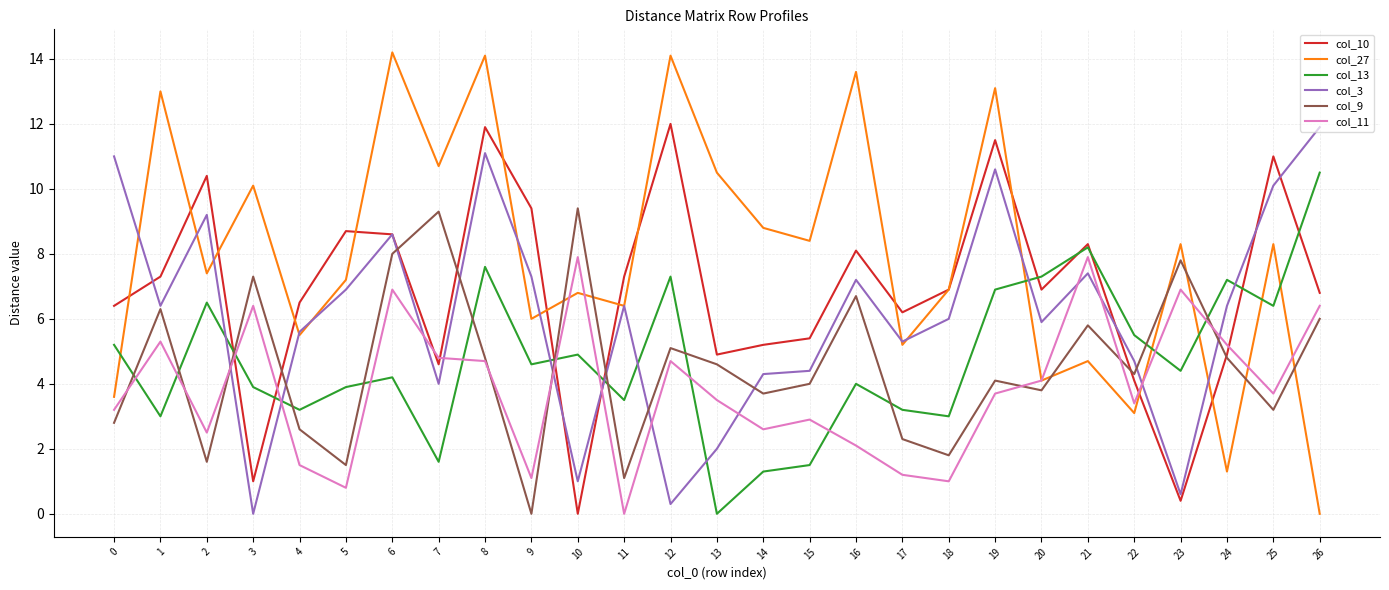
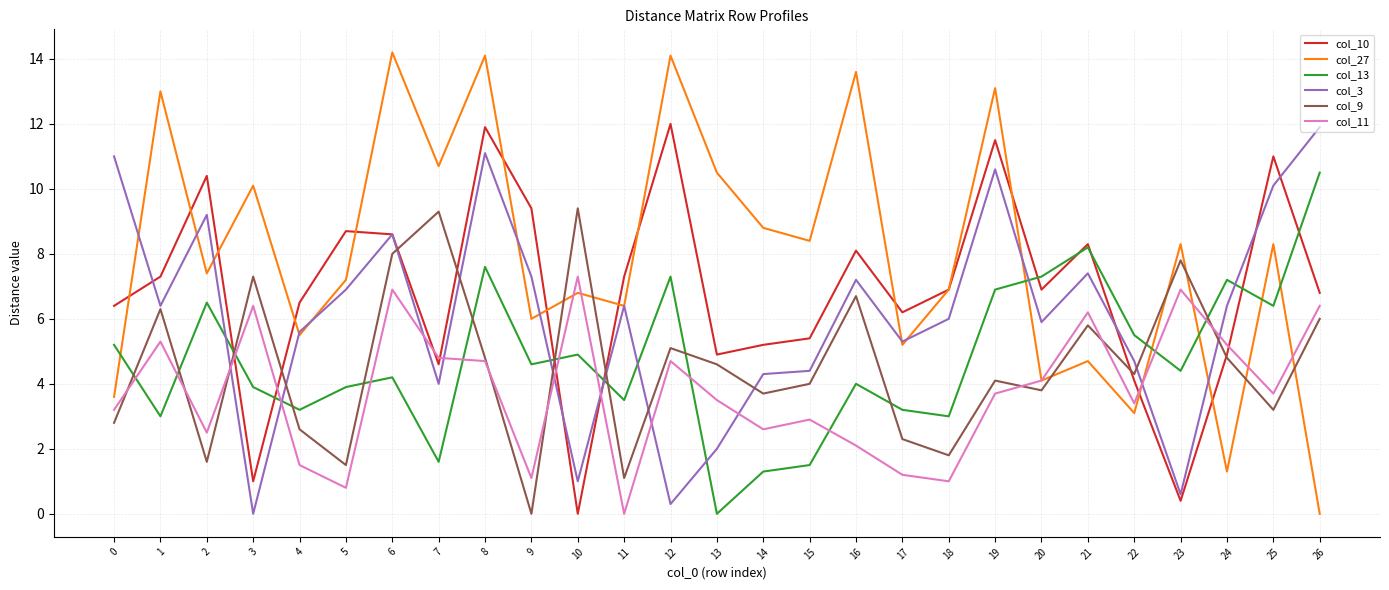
col_11, 10: 7.9 -> 7.3
col_11, 21: 7.9 -> 6.2
